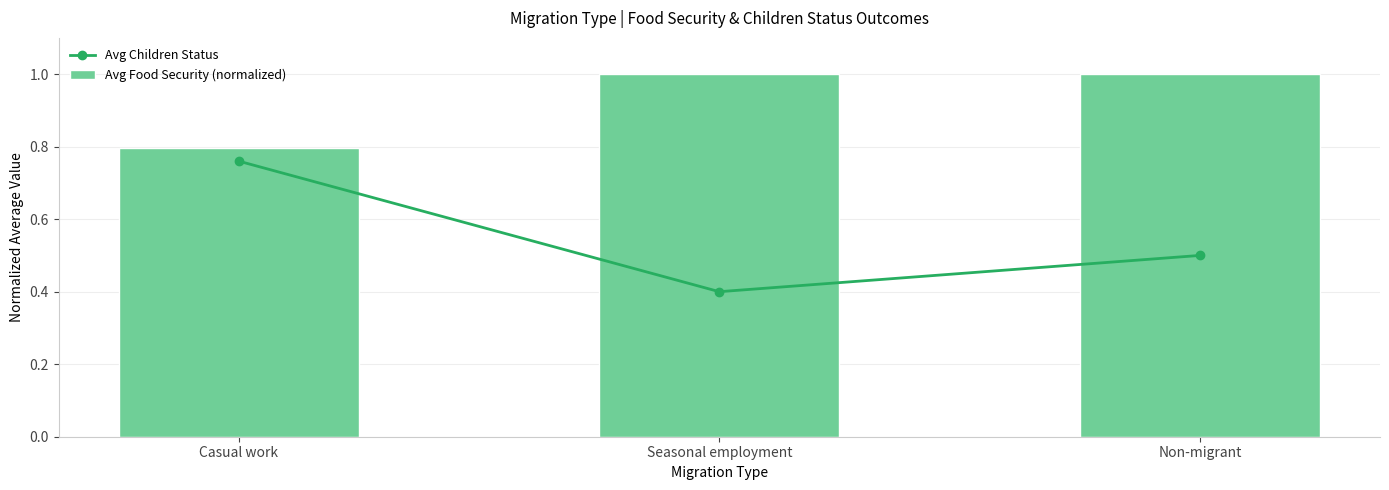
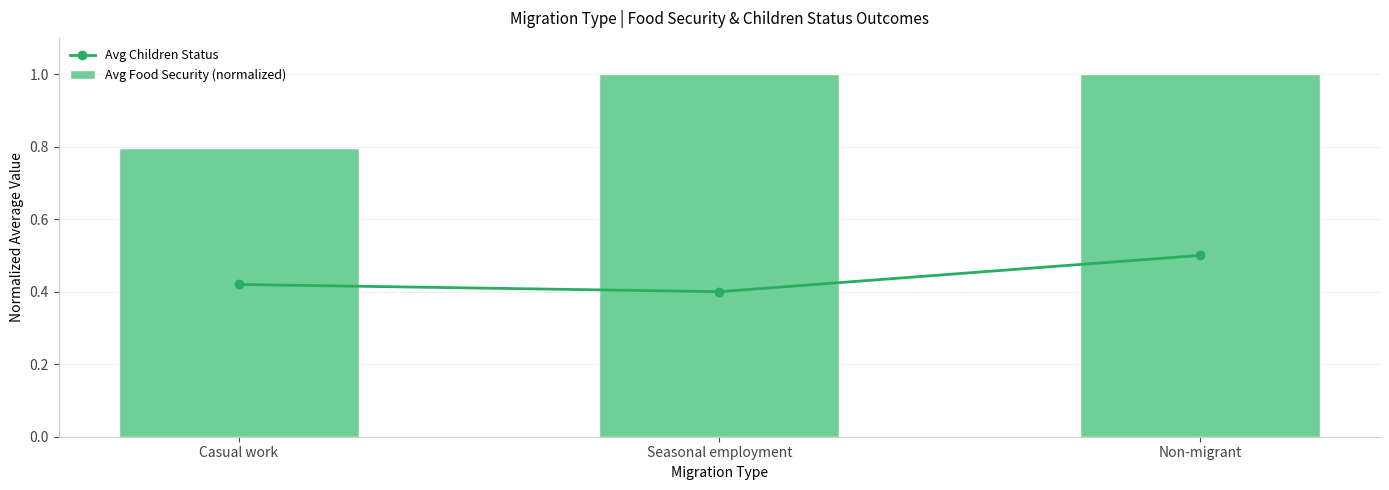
Avg Children Status, Casual work: 0.76 -> 0.42
